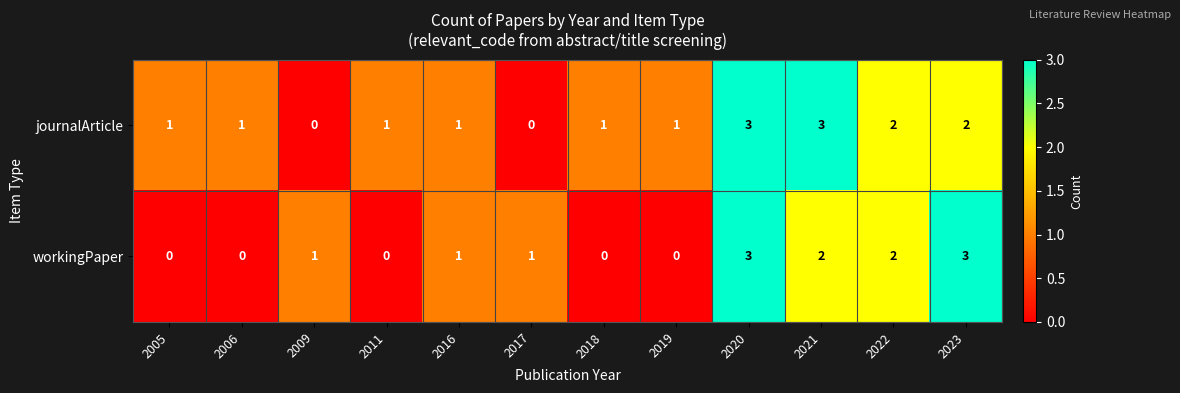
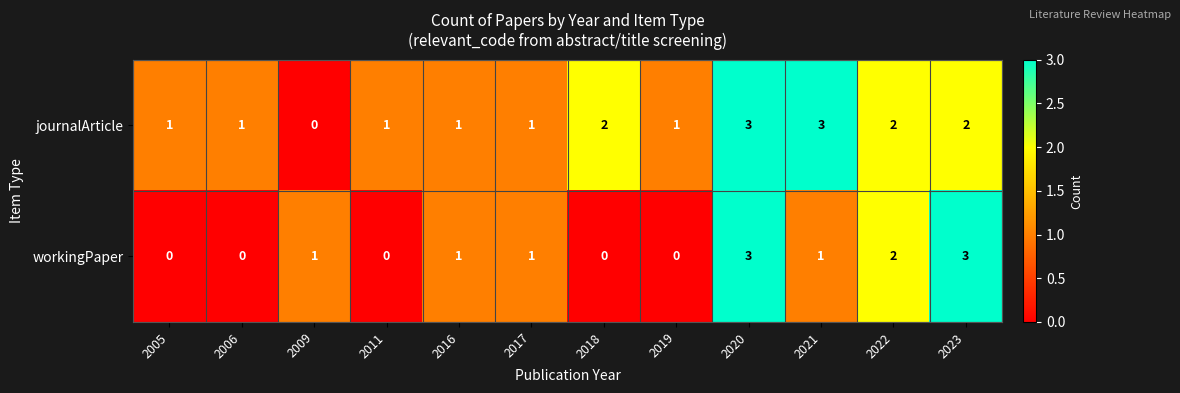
journalArticle, 2017: 0 -> 1
journalArticle, 2018: 1 -> 2
workingPaper, 2021: 2 -> 1
